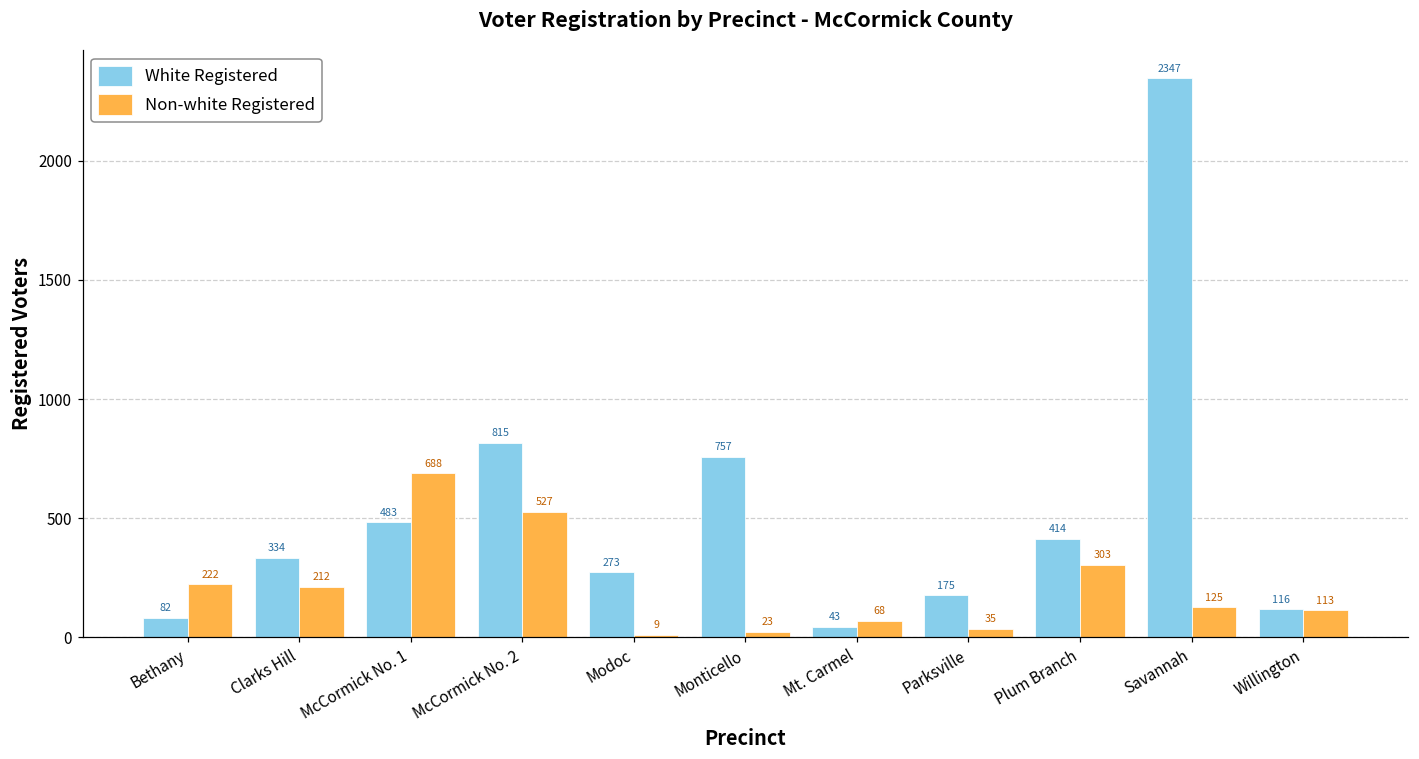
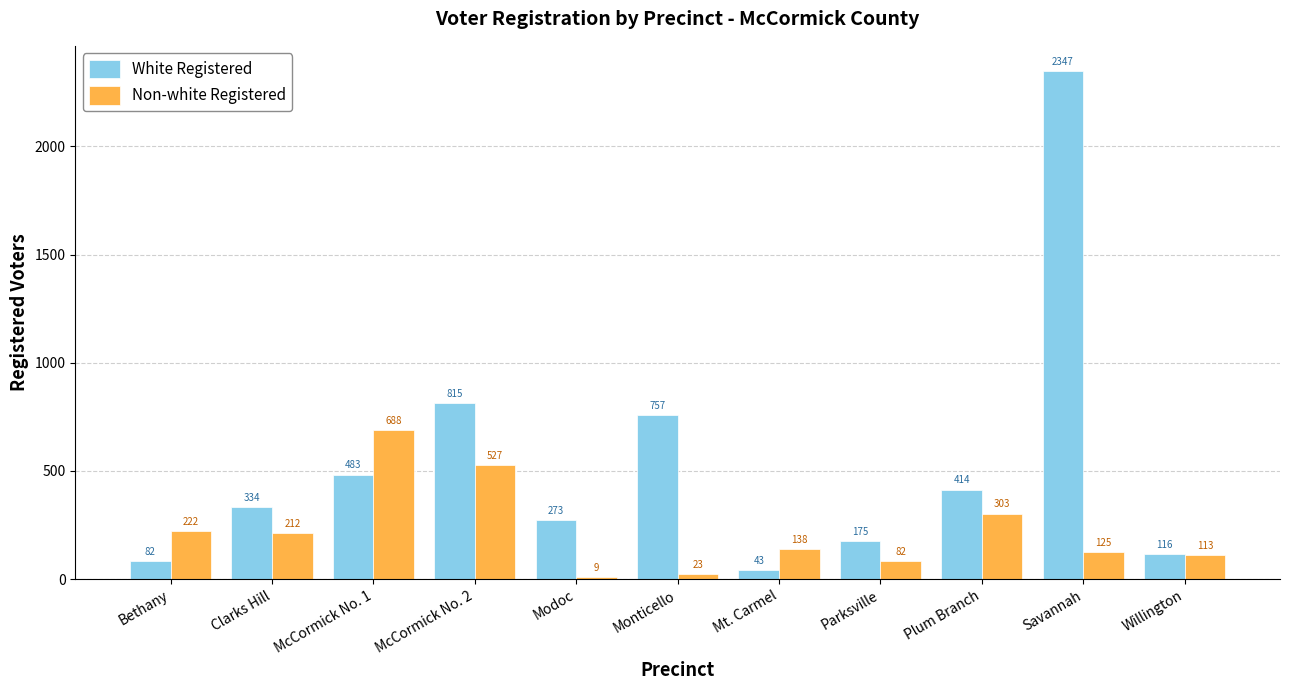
Non-white Registered, Mt. Carmel: 68 -> 138
Non-white Registered, Parksville: 35 -> 82
